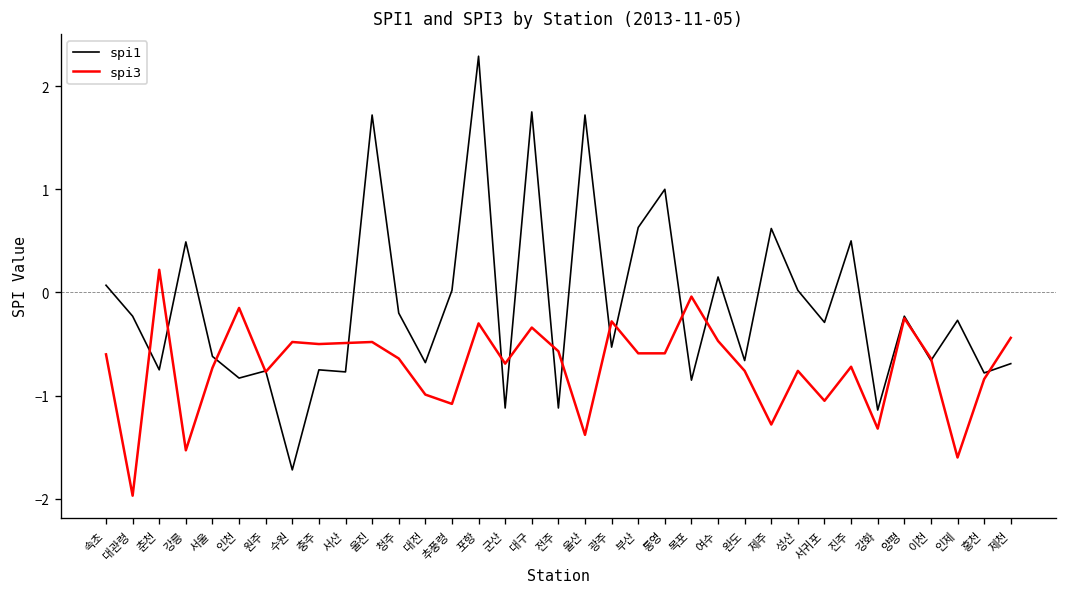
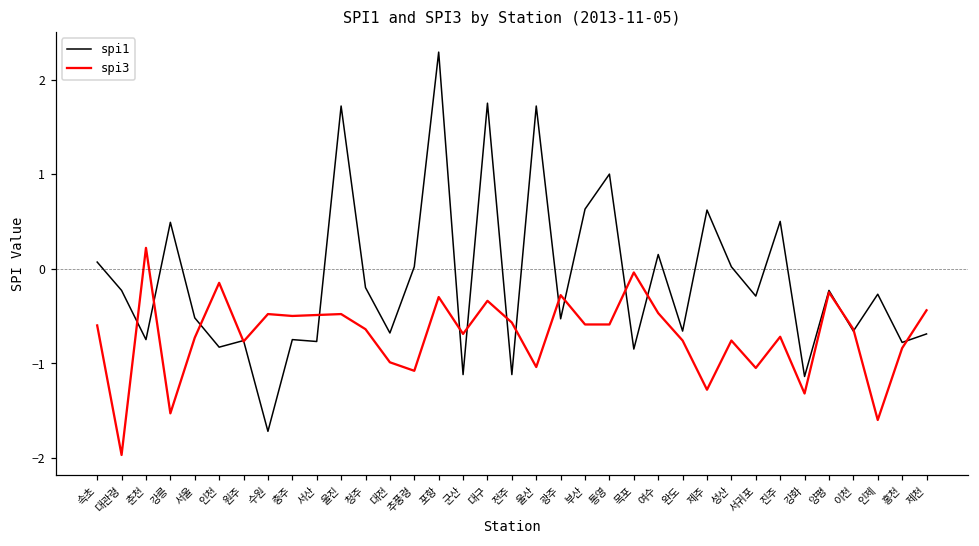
spi1, 서울: -0.6 -> -0.5
spi3, 울산: -1.4 -> -1.0
